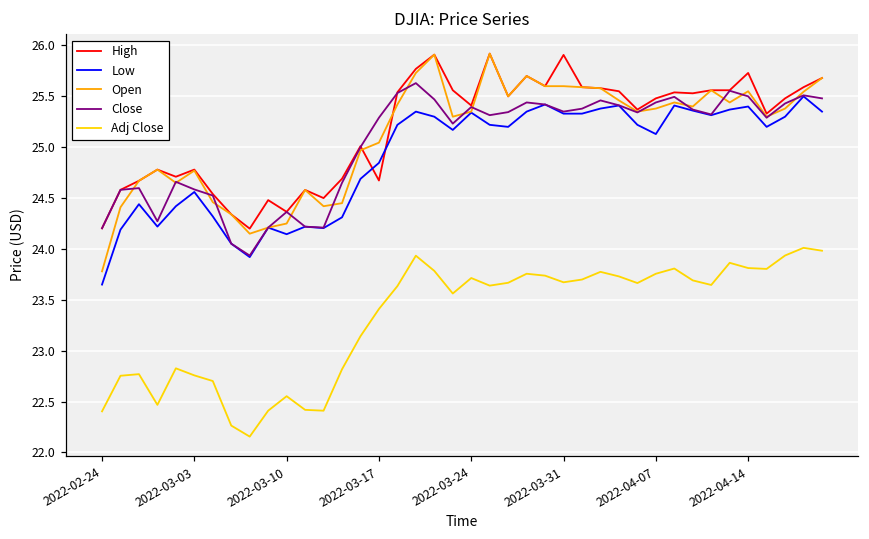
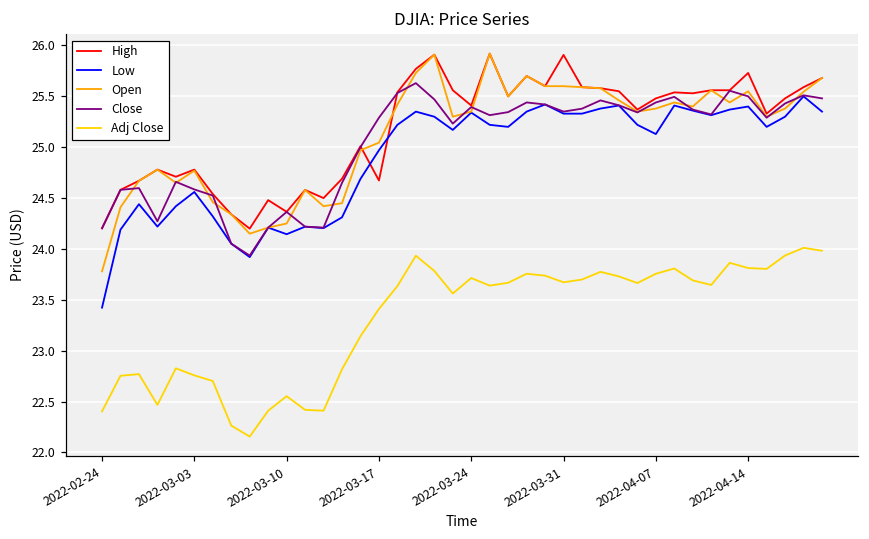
Low, 2022-02-24: 23.6 -> 23.4
Low, 2022-03-17: 24.8 -> 25.0
